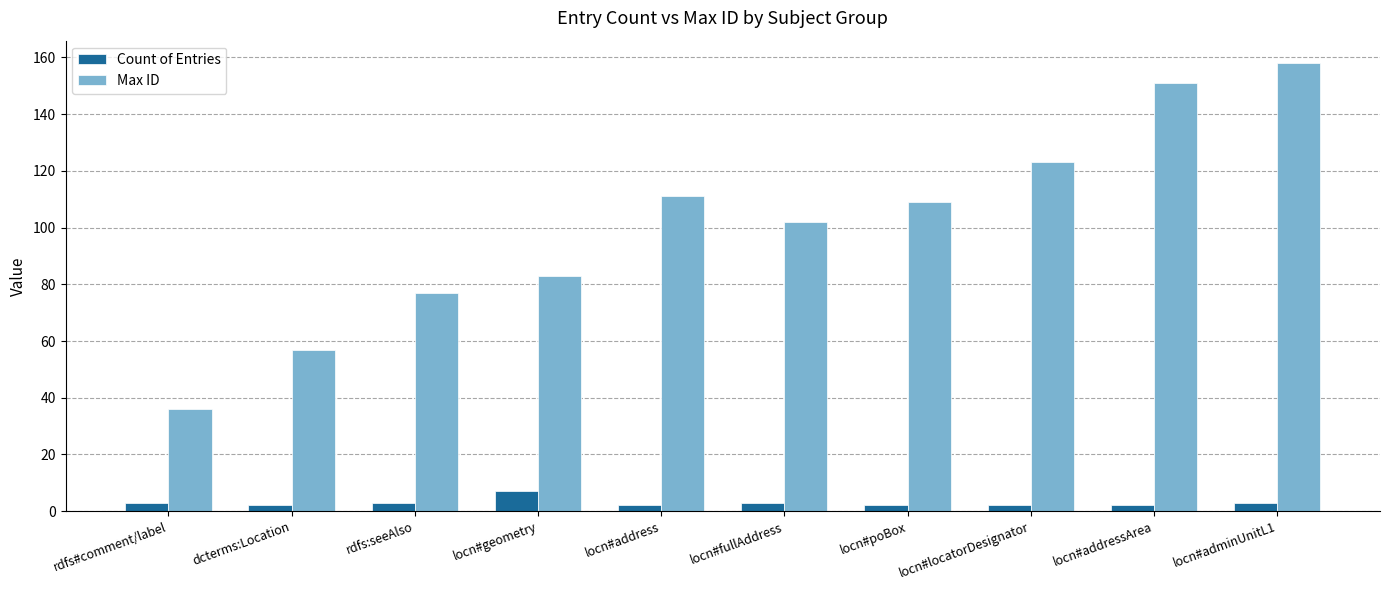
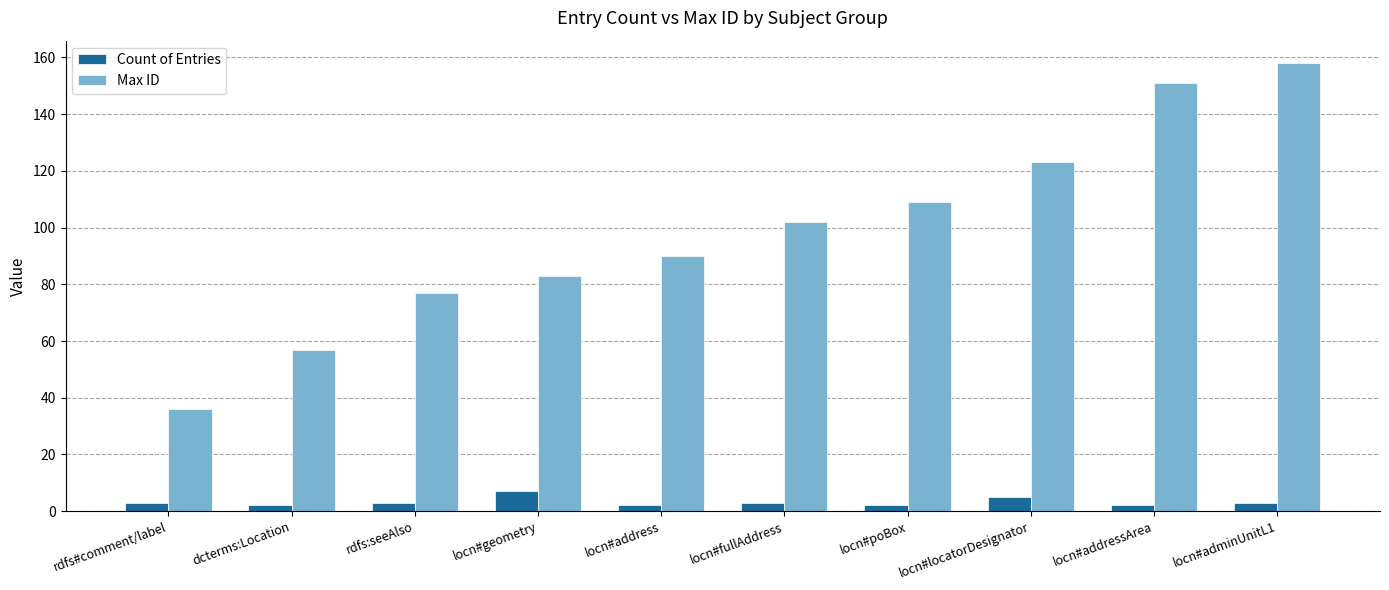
Max ID, locn#address: 111 -> 90
Count of Entries, locn#locatorDesignator: 2 -> 5
